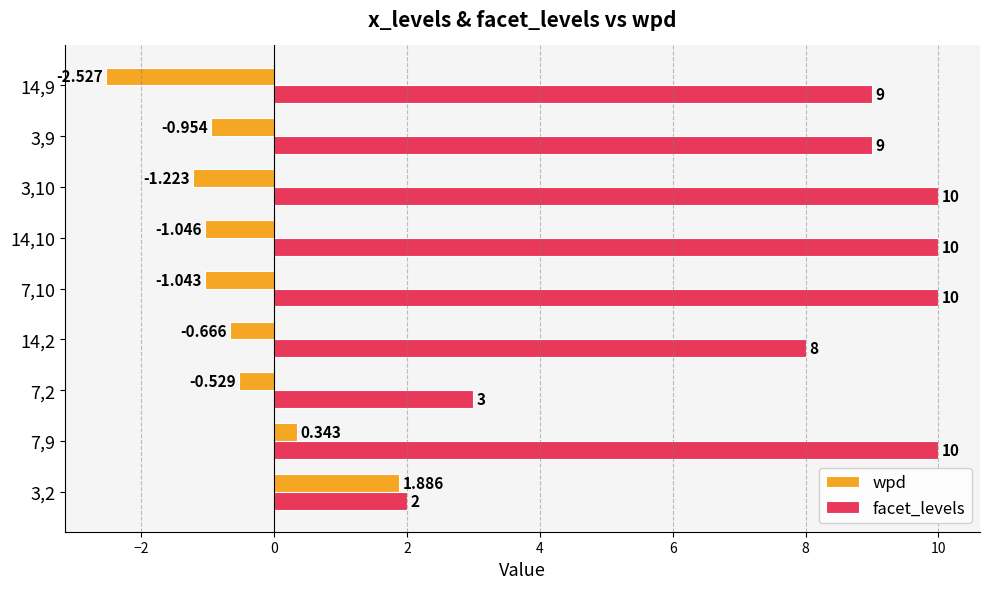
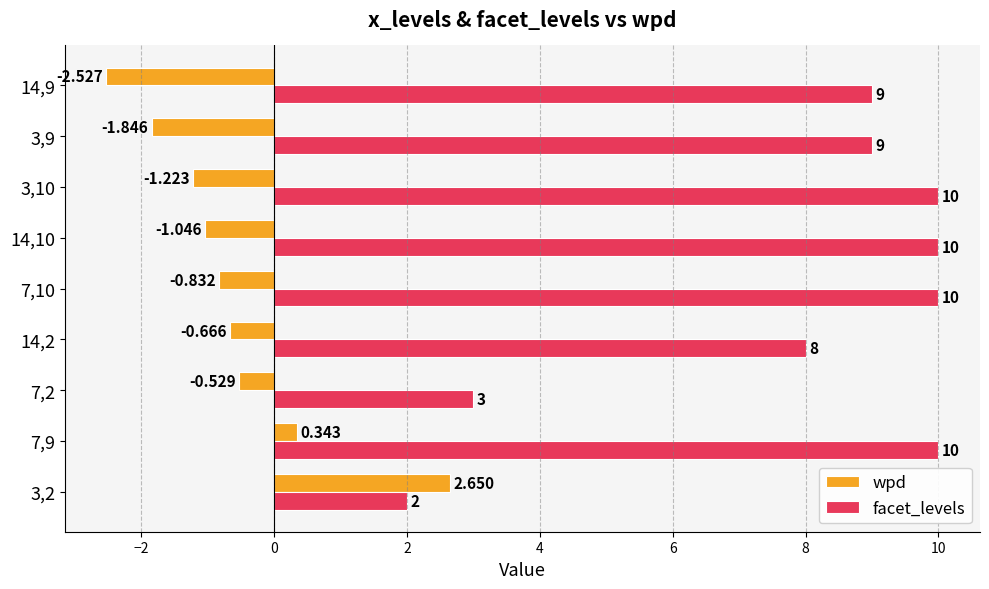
wpd, 3,9: -0.954 -> -1.846
wpd, 7,10: -1.043 -> -0.832
wpd, 3,2: 1.886 -> 2.650
